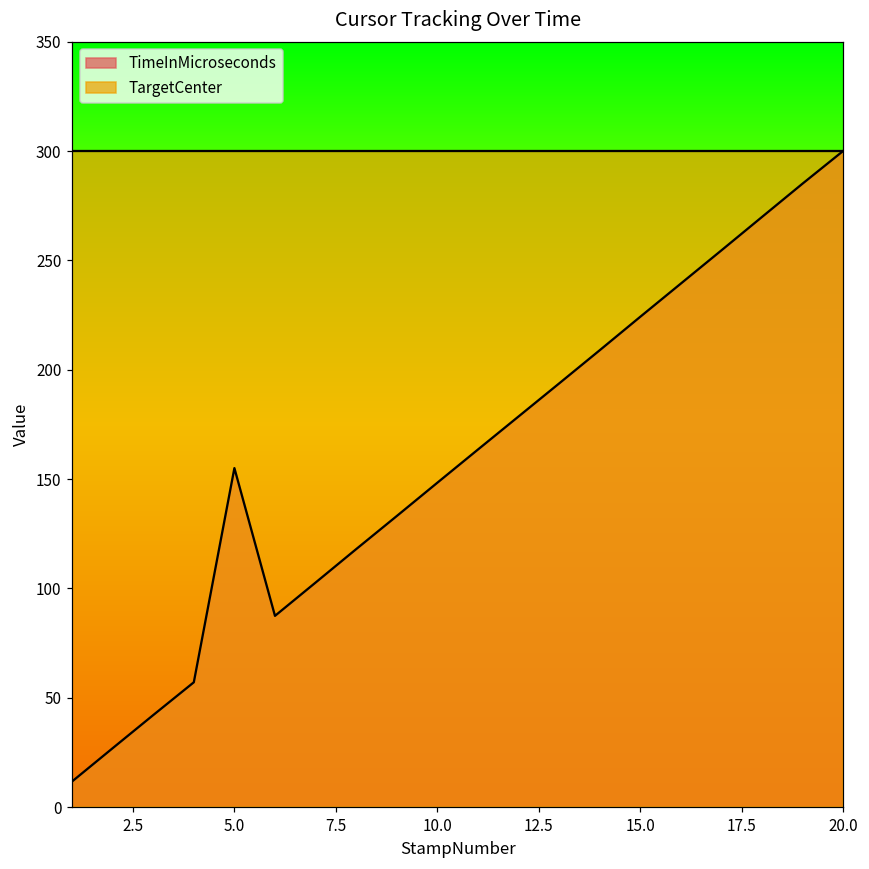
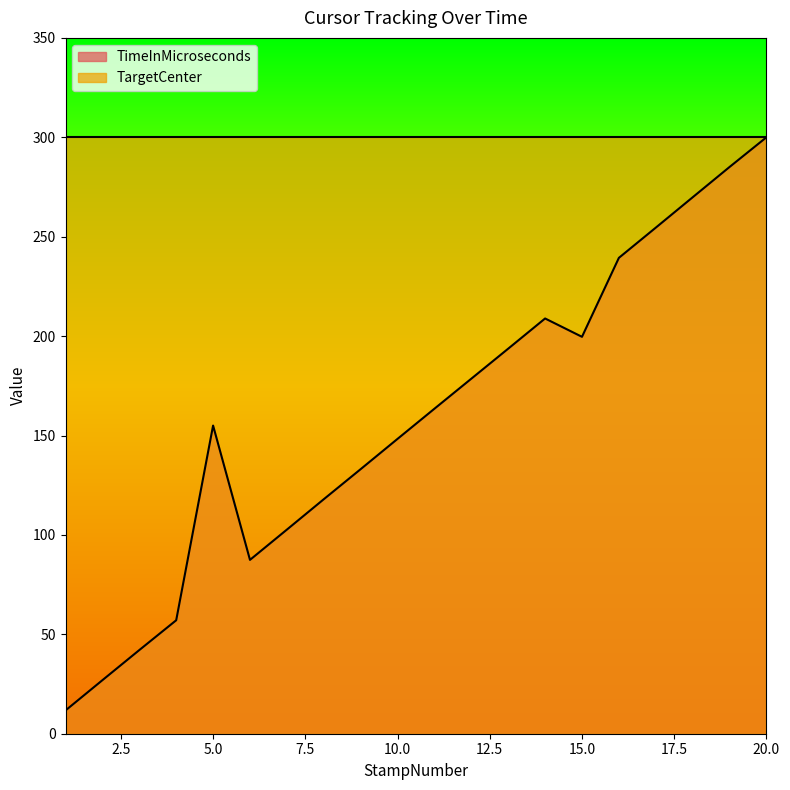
TimeInMicroseconds, 15.0: 224 -> 200
